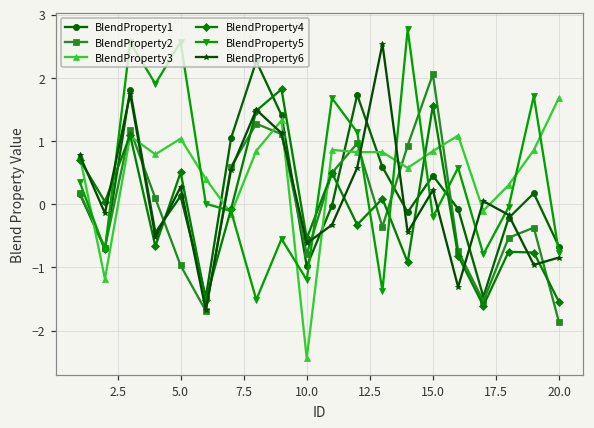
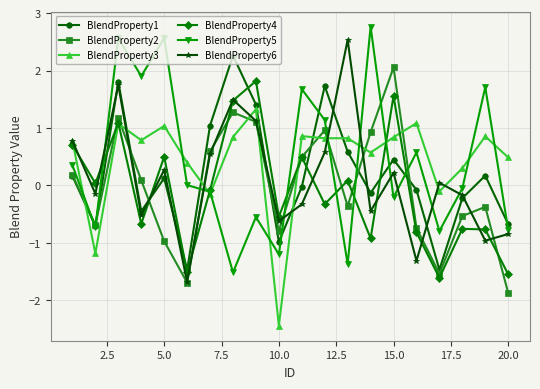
BlendProperty3, 20.0: 1.7 -> 0.5
